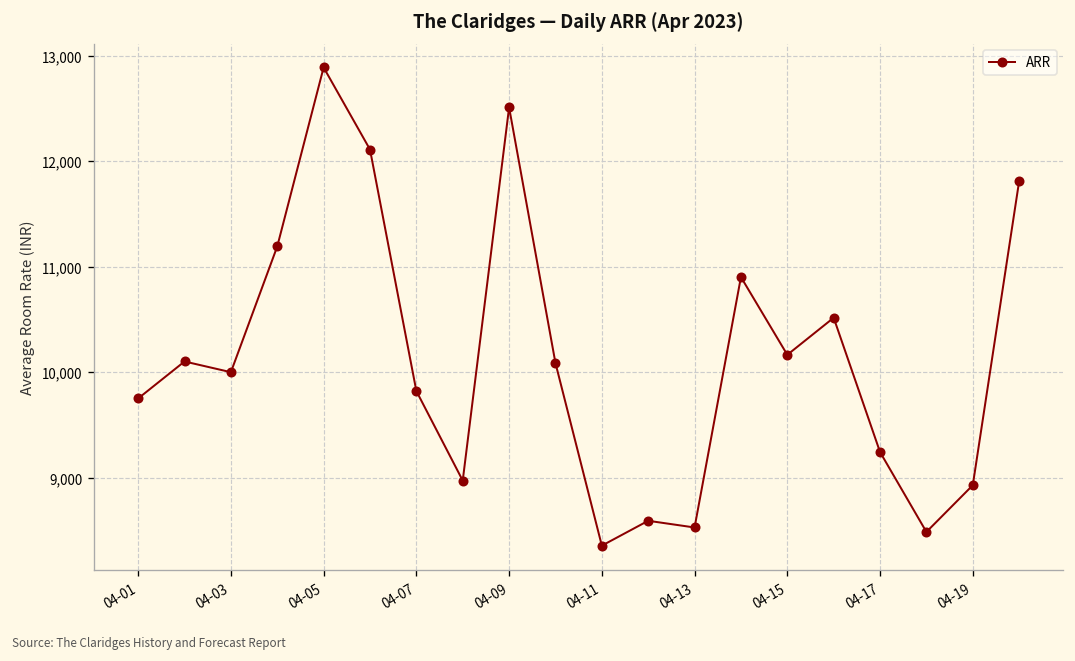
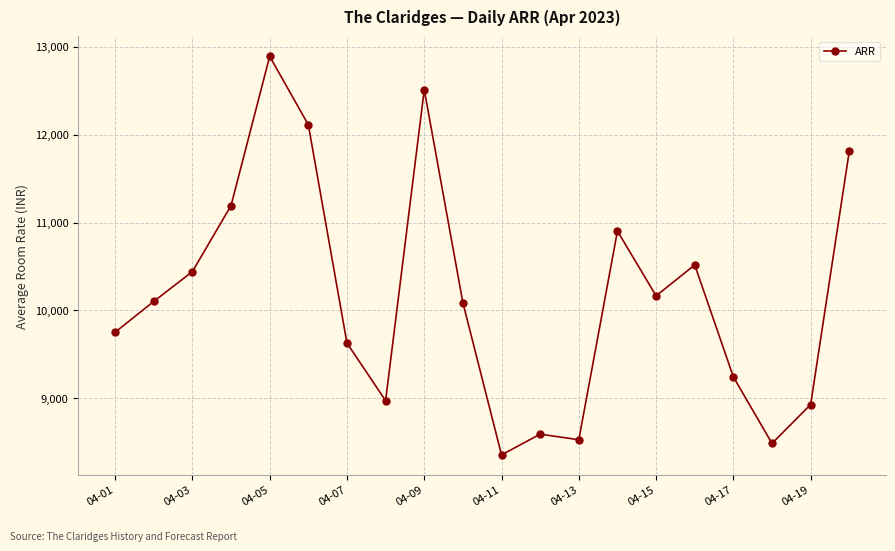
04-03: 10,000 -> 10,400
04-07: 9,800 -> 9,600
